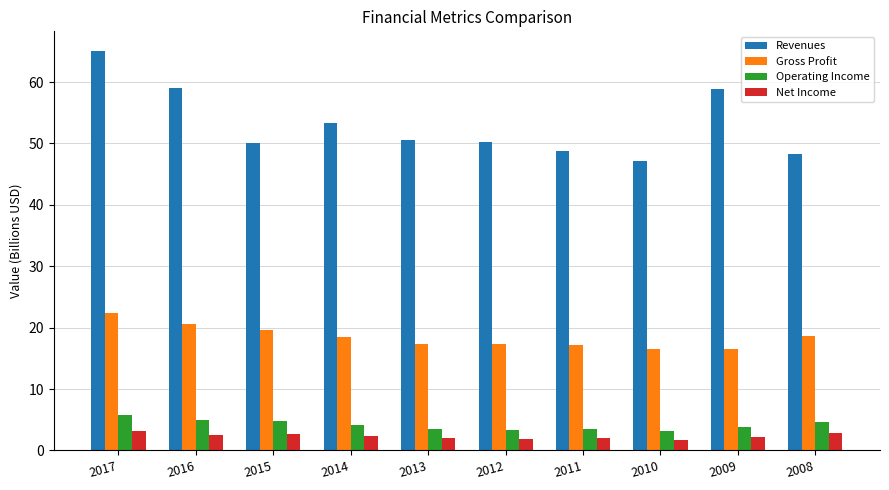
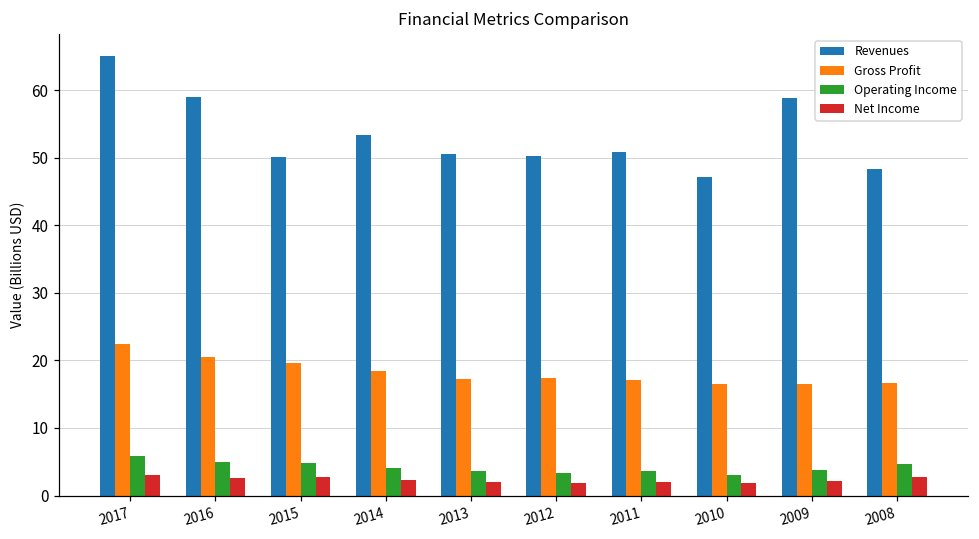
Revenues, 2011: 49 -> 51
Gross Profit, 2008: 19 -> 17
